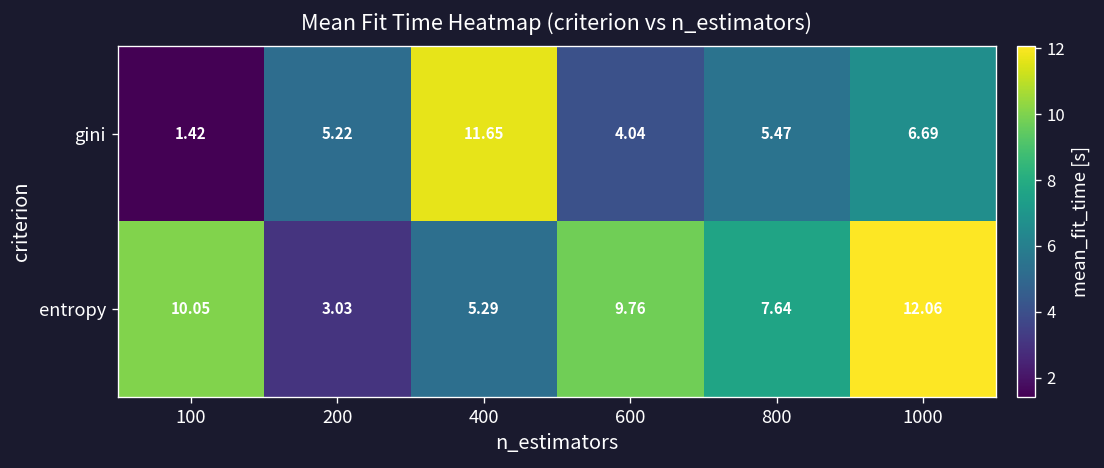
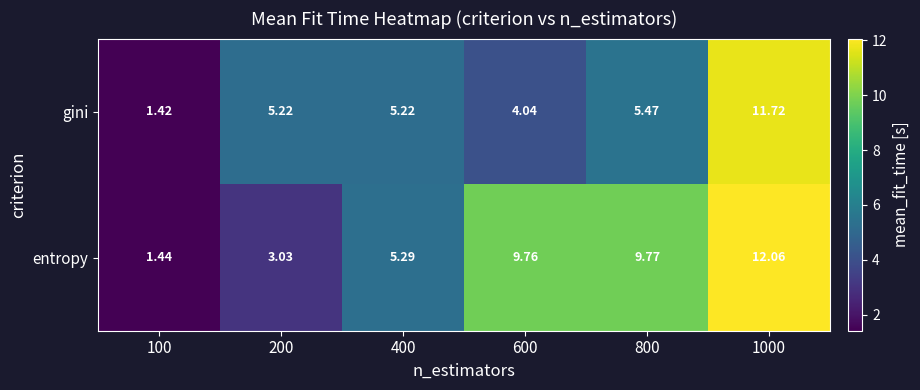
gini, 400: 11.65 -> 5.22
gini, 1000: 6.69 -> 11.72
entropy, 100: 10.05 -> 1.44
entropy, 800: 7.64 -> 9.77
